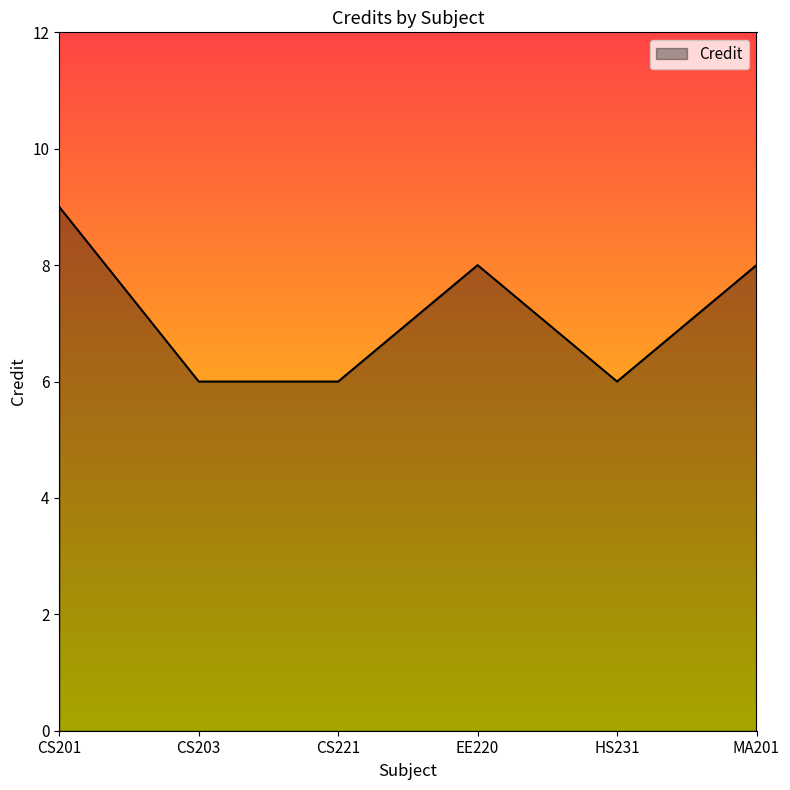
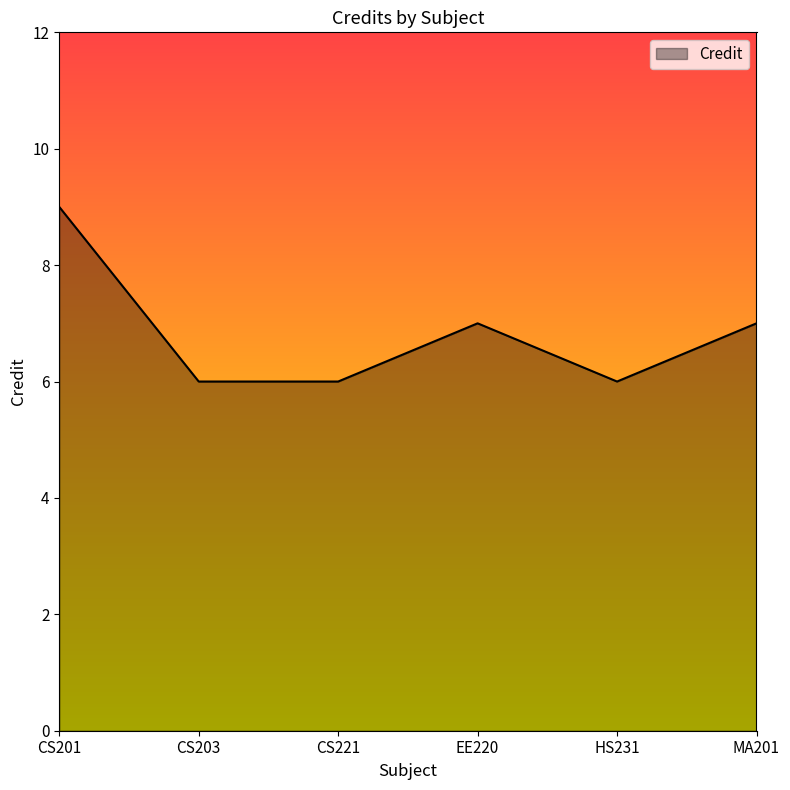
EE220: 8 -> 7
MA201: 8 -> 7
